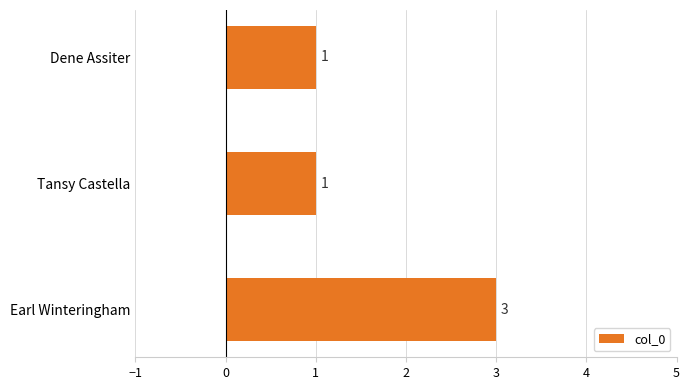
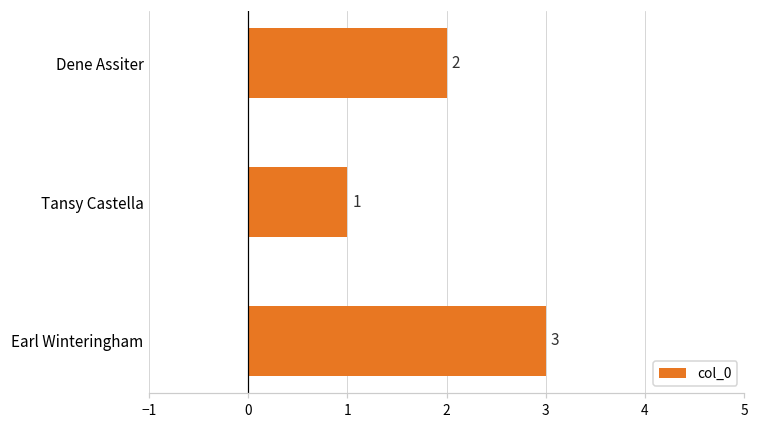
Dene Assiter: 1 -> 2
